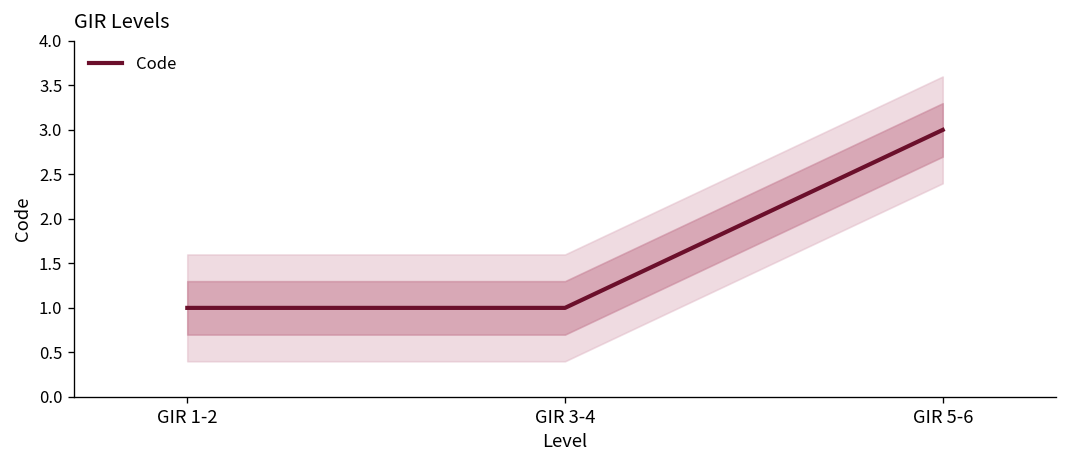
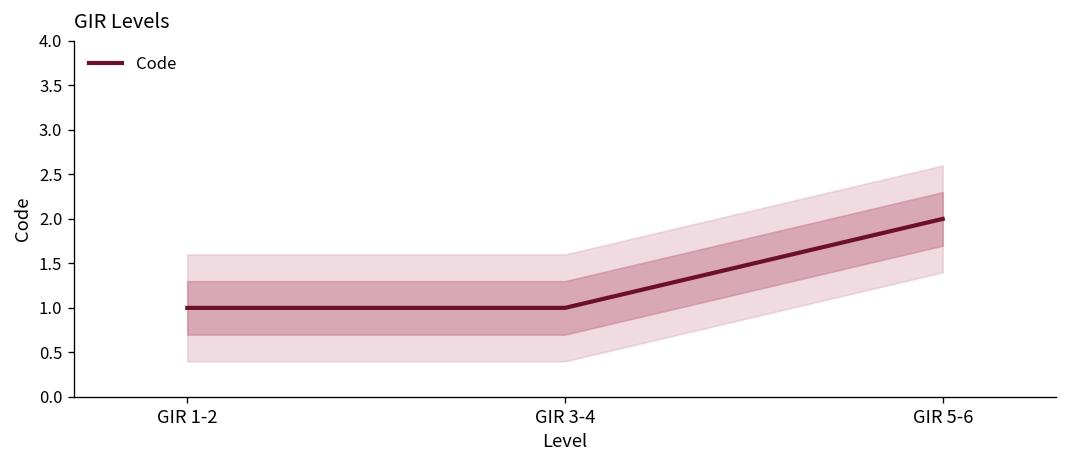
Code, GIR 5-6: 3 -> 2
